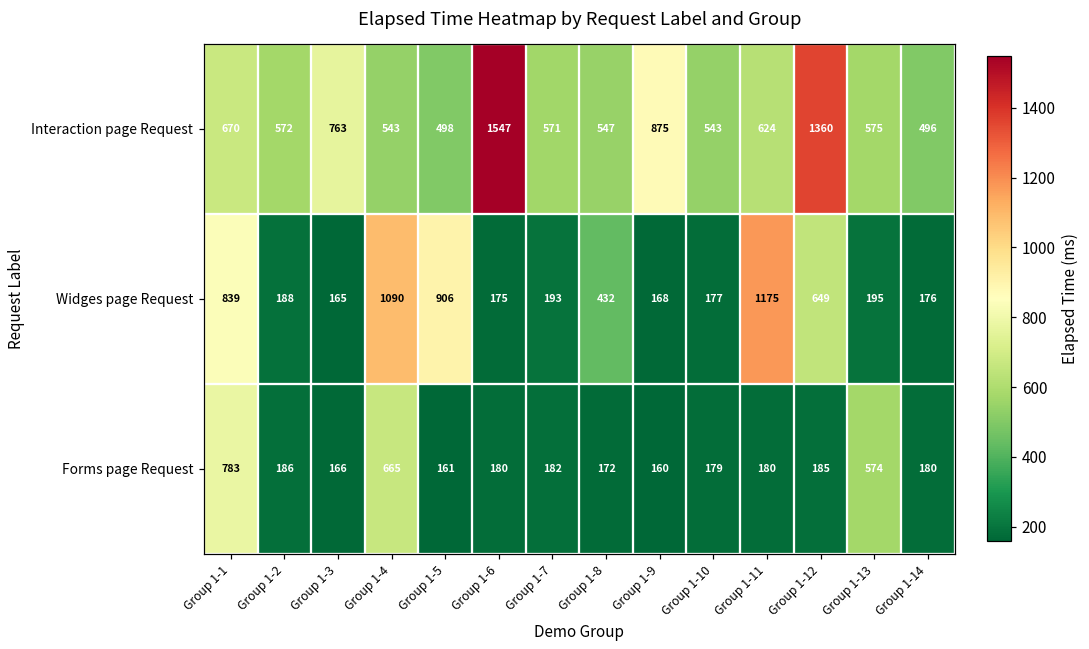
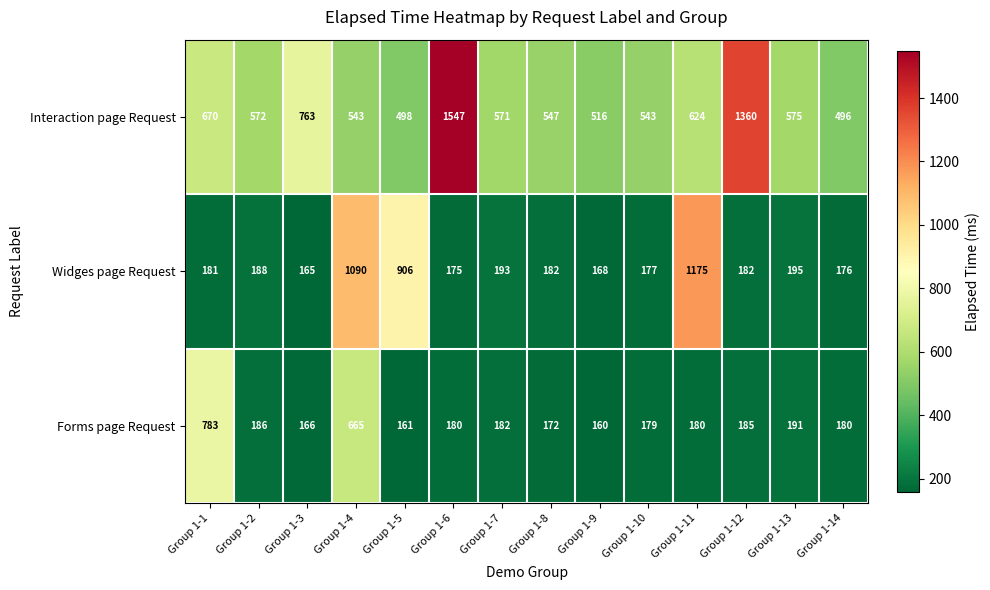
Interaction page Request, Group 1-9: 875 -> 516
Widges page Request, Group 1-1: 839 -> 181
Widges page Request, Group 1-8: 432 -> 182
Widges page Request, Group 1-12: 649 -> 182
Forms page Request, Group 1-13: 574 -> 191
